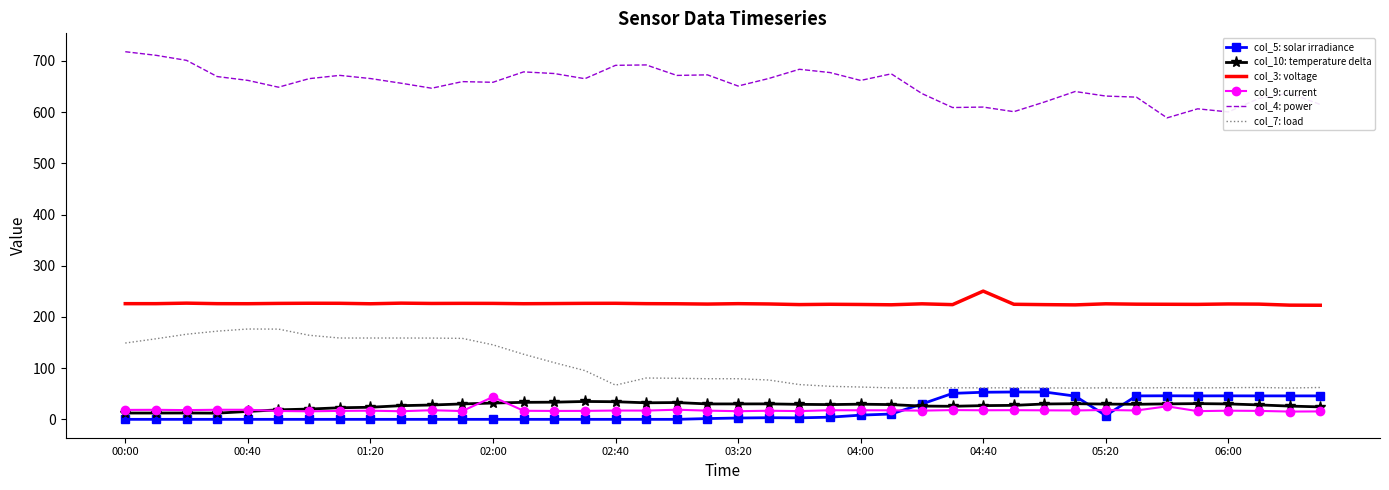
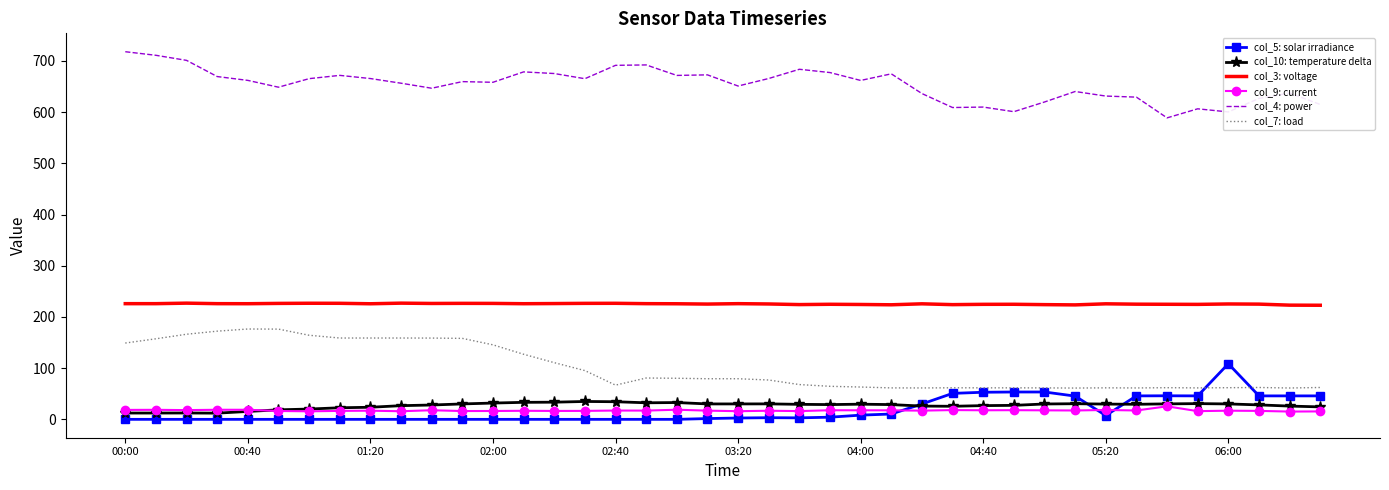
col_9: current, 02:00: 40 -> 20
col_3: voltage, 04:40: 250 -> 220
col_5: solar irradiance, 06:00: 50 -> 110
